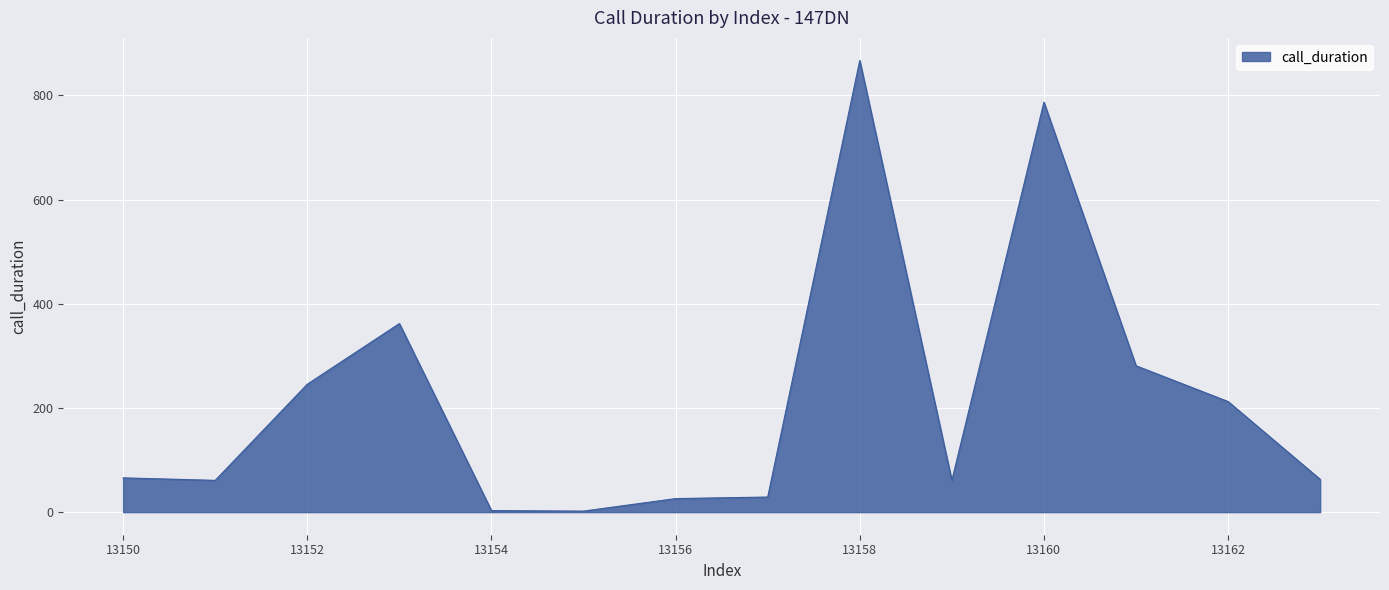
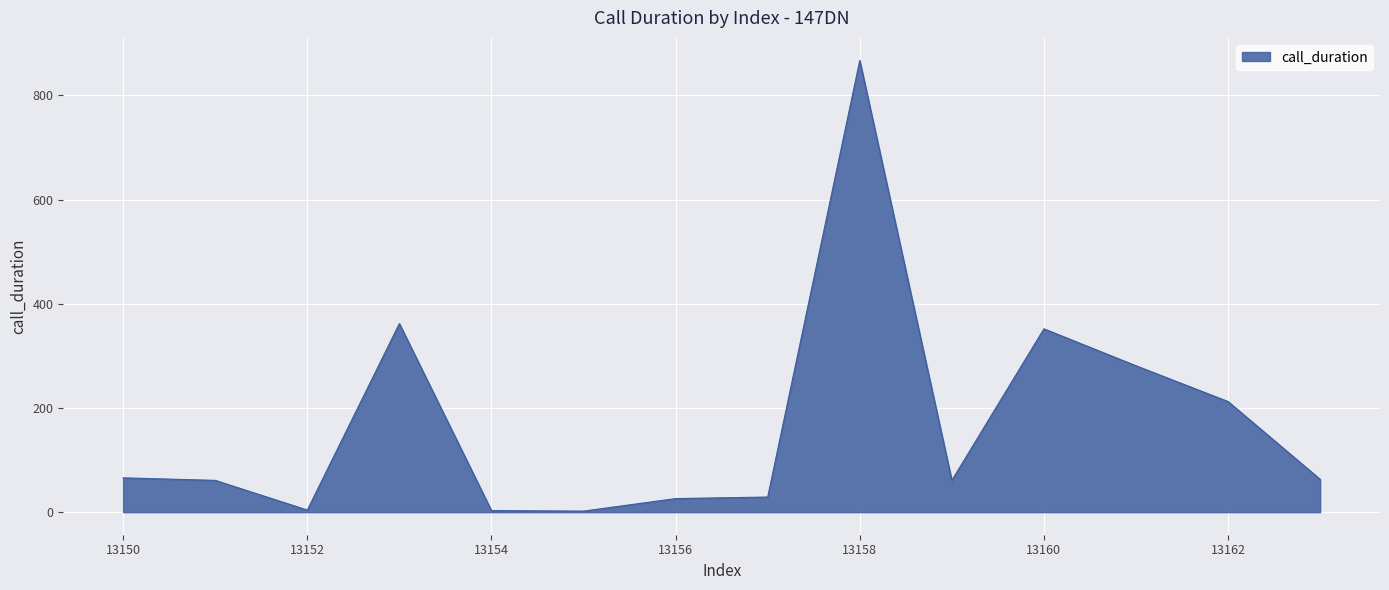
13152: 250 -> 0
13160: 790 -> 350
